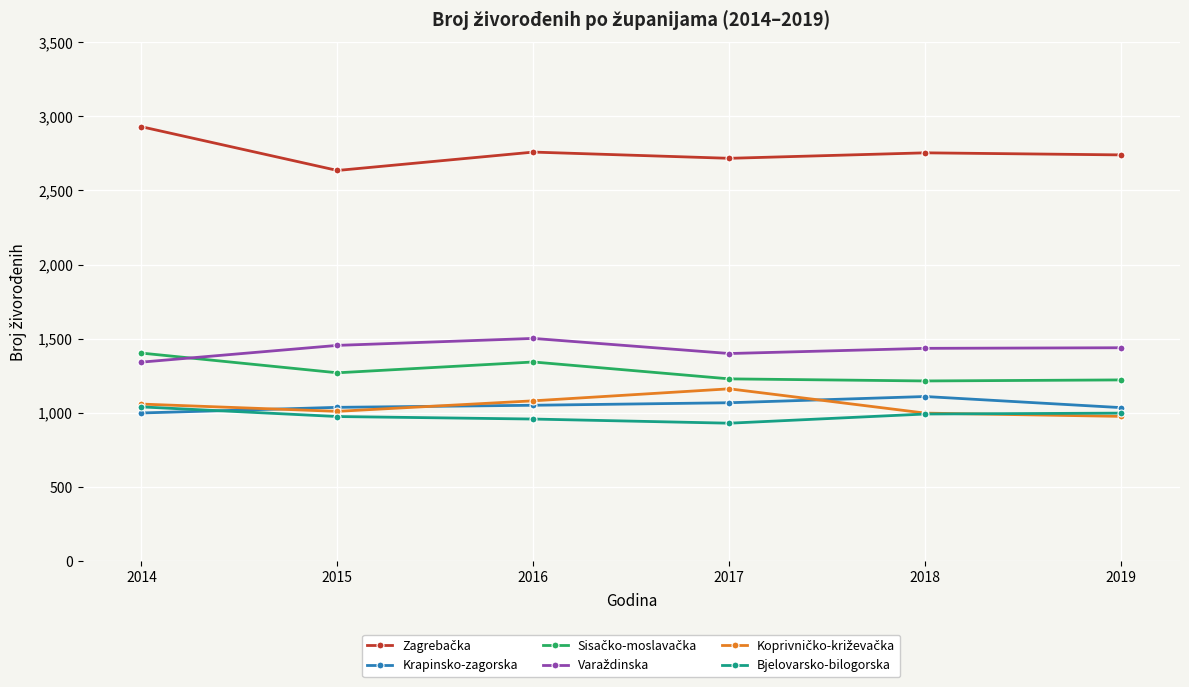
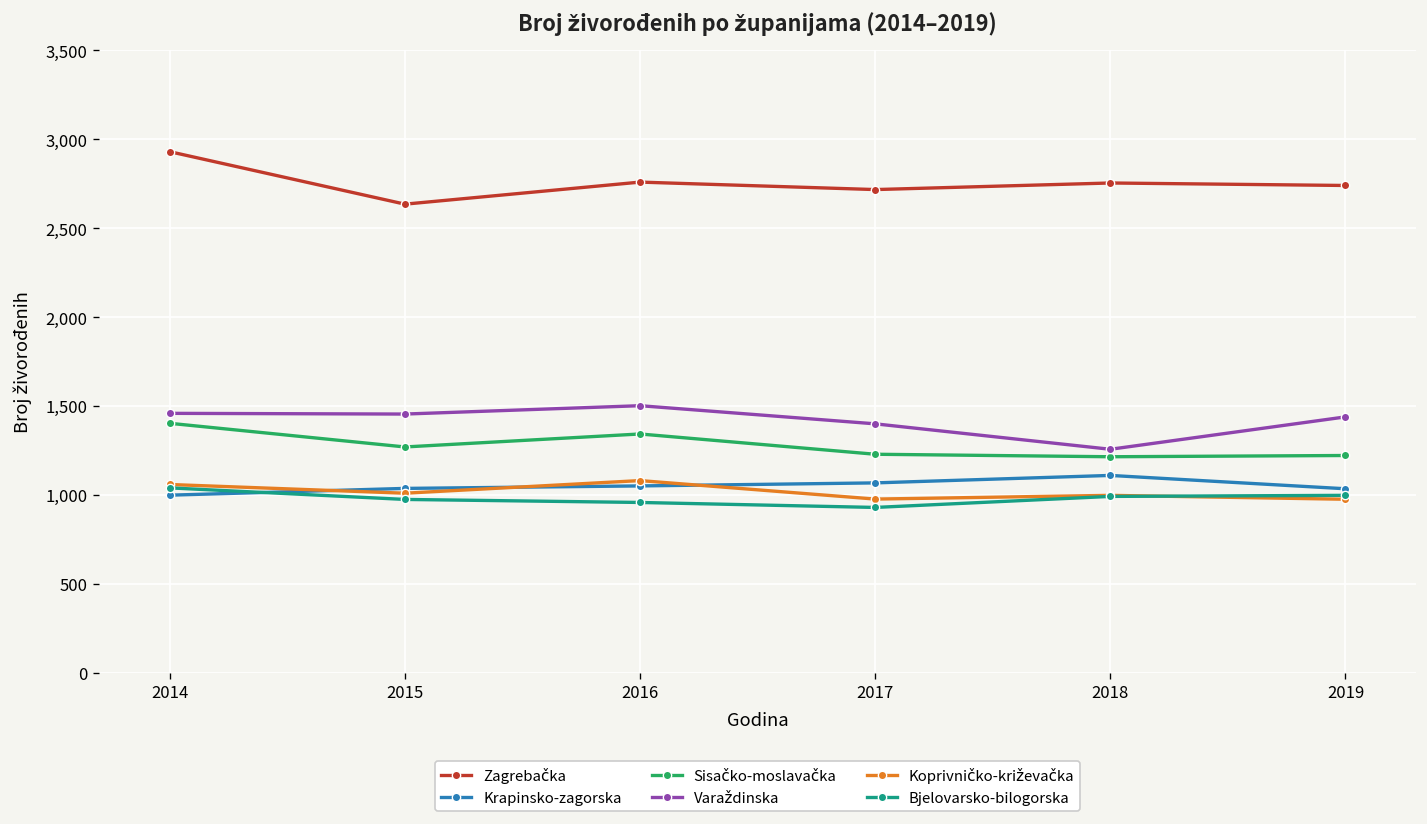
Varaždinska, 2014: 1,340 -> 1,460
Koprivničko-križevačka, 2017: 1,160 -> 980
Varaždinska, 2018: 1,440 -> 1,260
